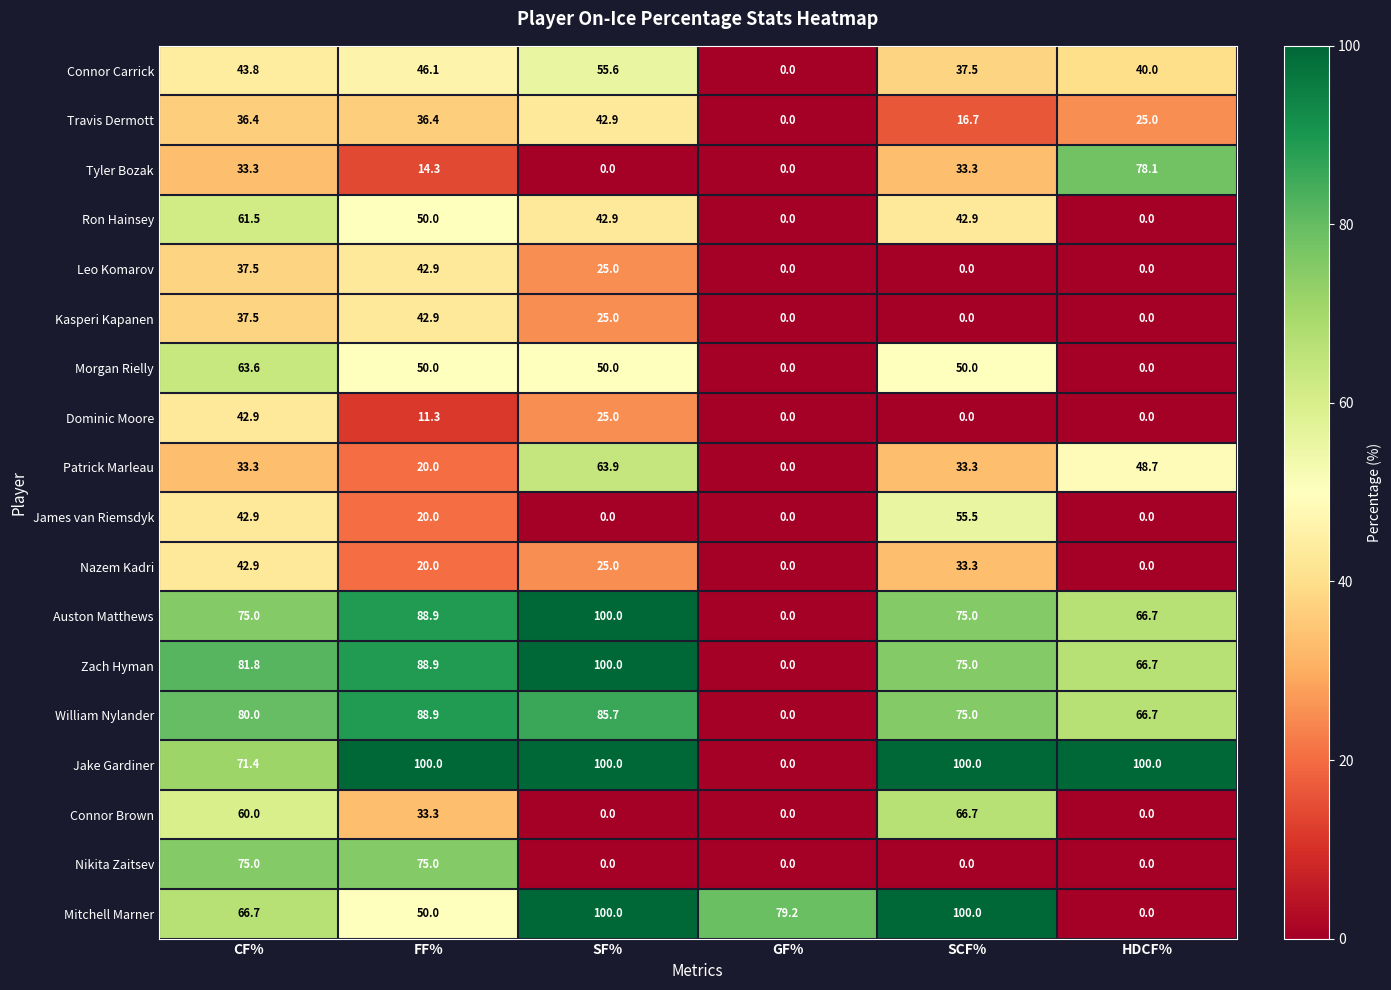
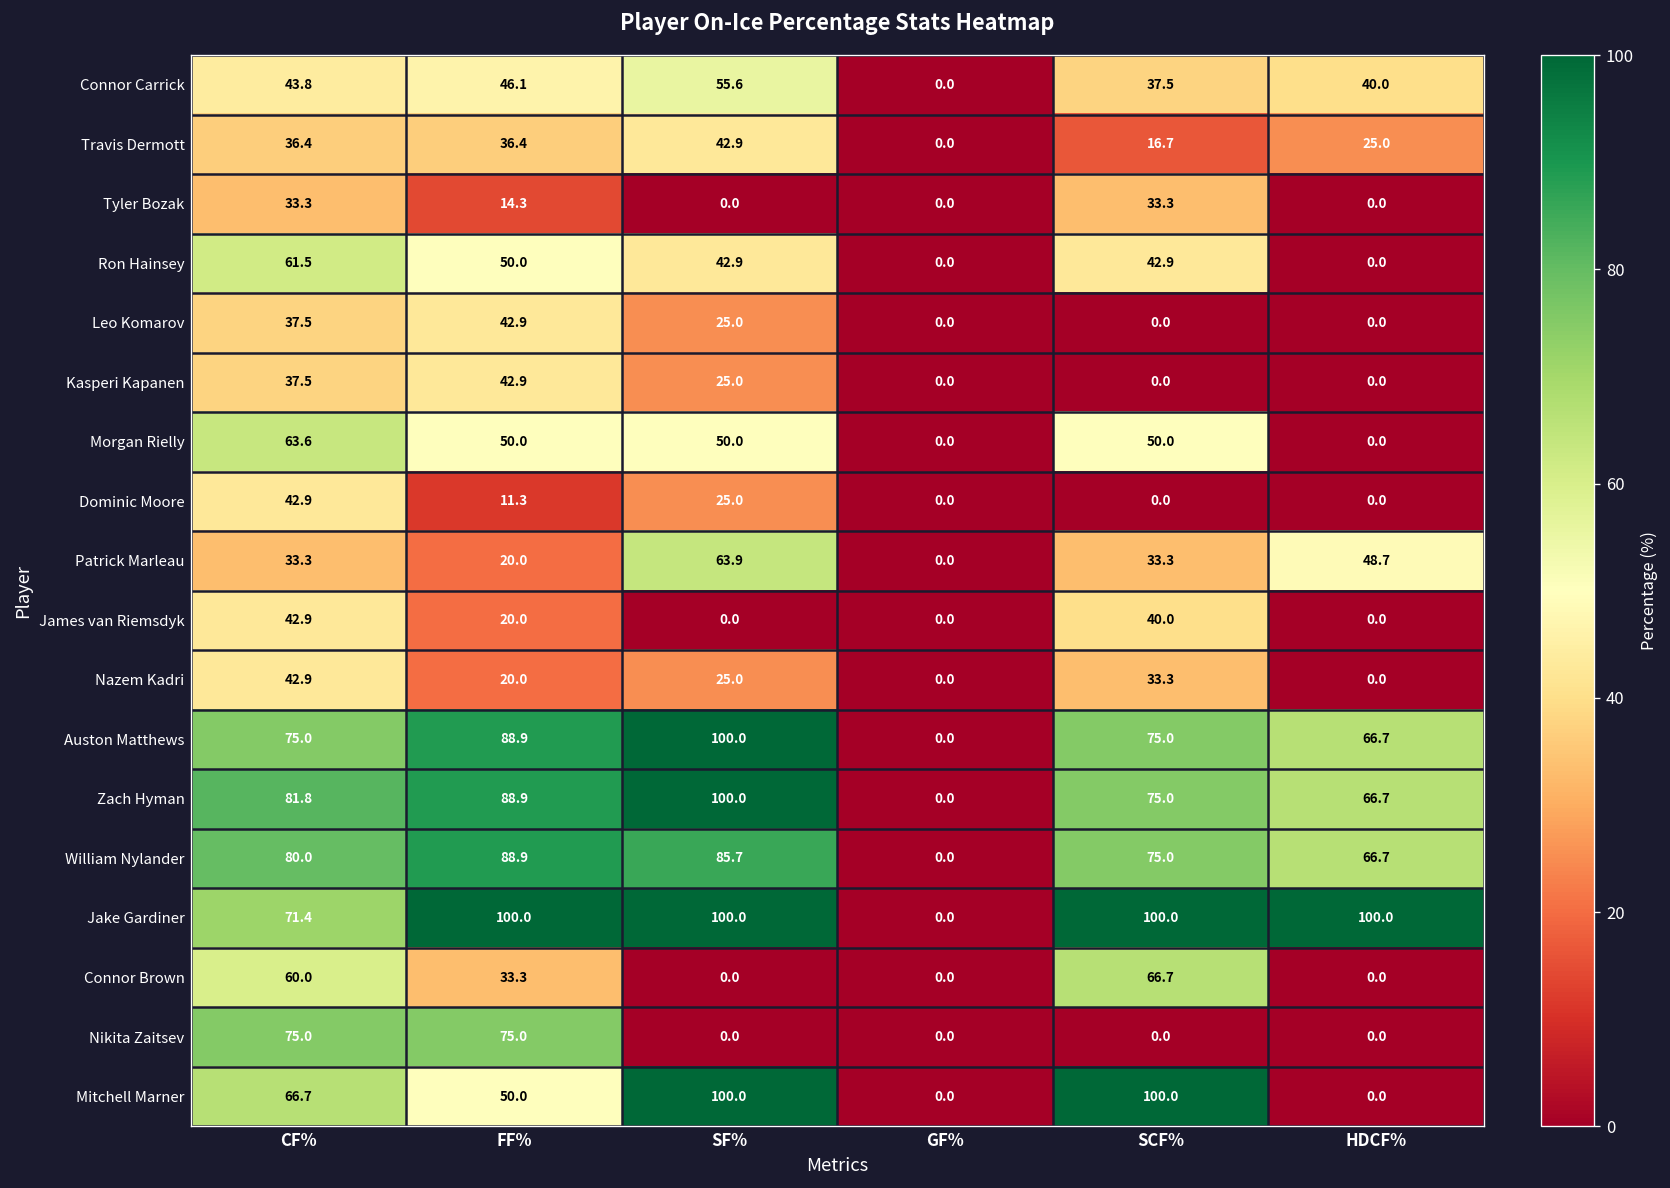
Tyler Bozak, HDCF%: 78.1 -> 0.0
James van Riemsdyk, SCF%: 55.5 -> 40.0
Mitchell Marner, GF%: 79.2 -> 0.0
